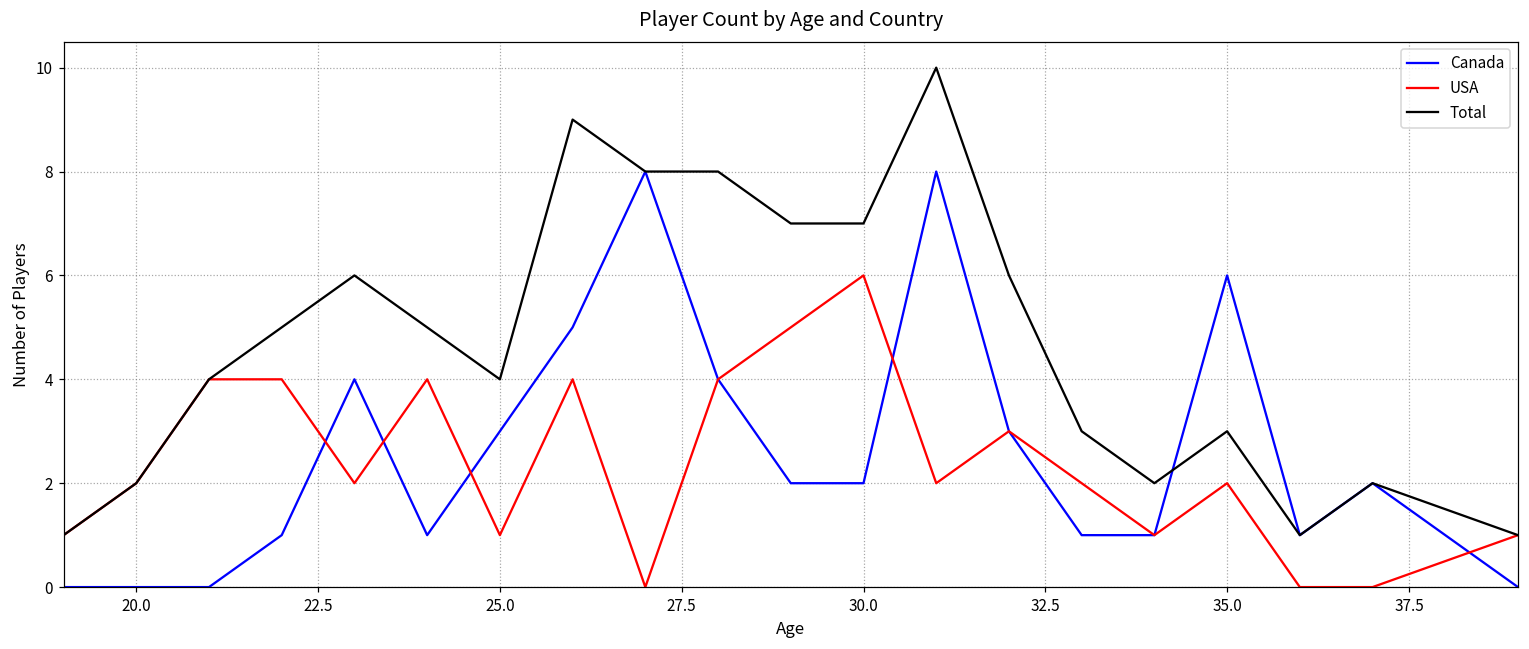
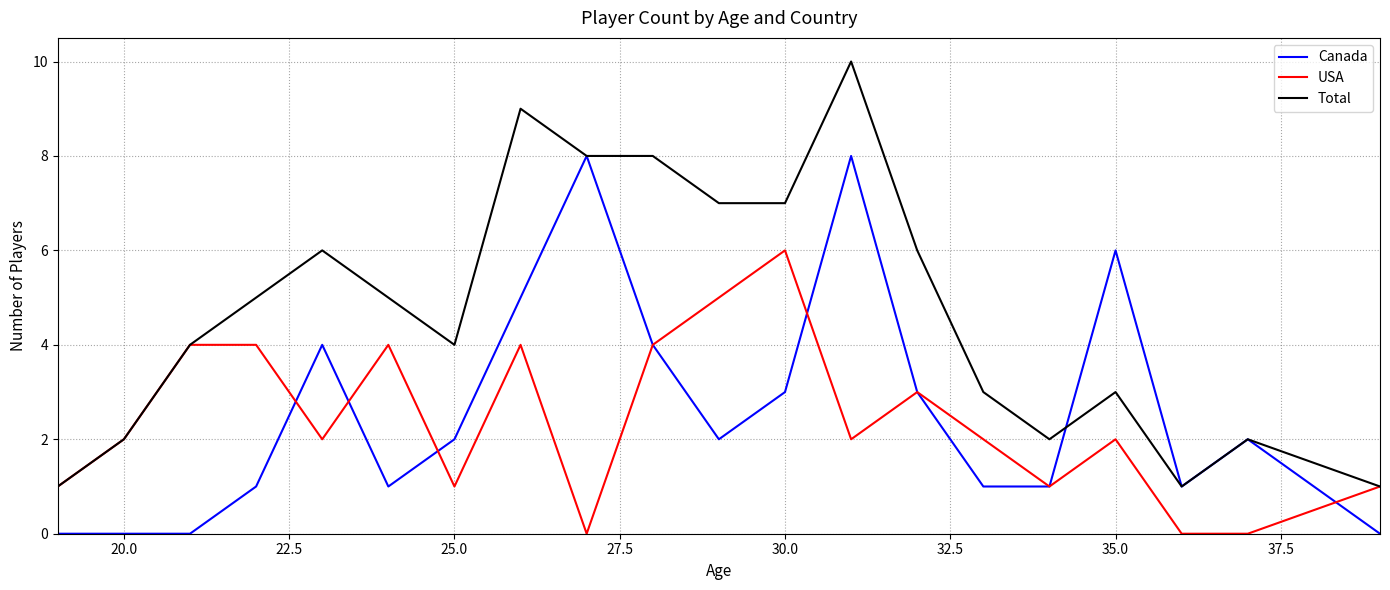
Canada, 25.0: 3 -> 2
Canada, 30.0: 2 -> 3
